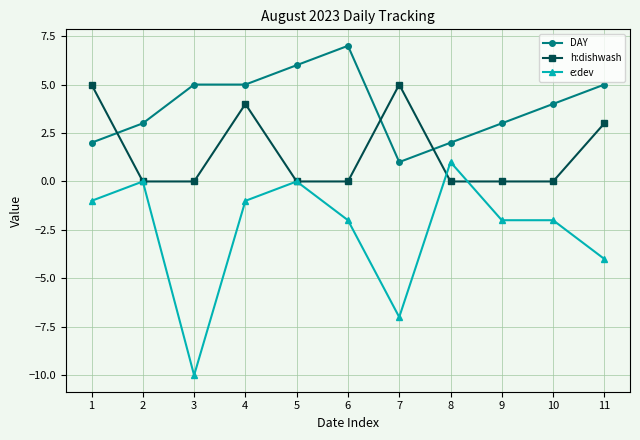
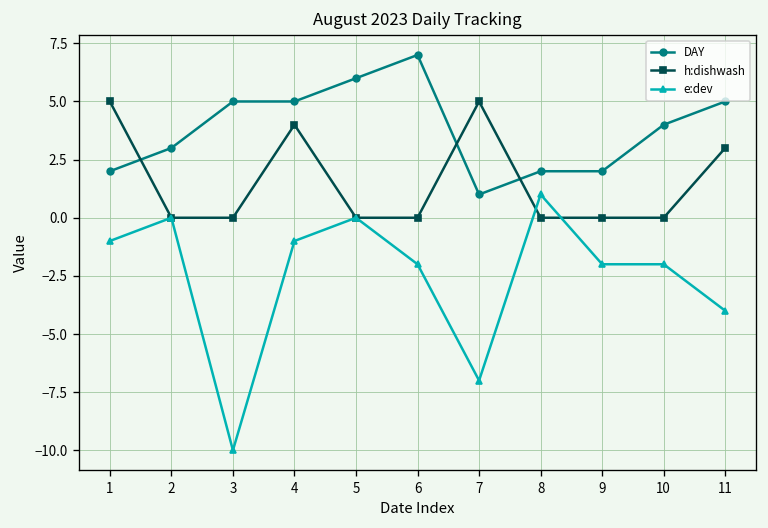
DAY, 9: 3 -> 2
